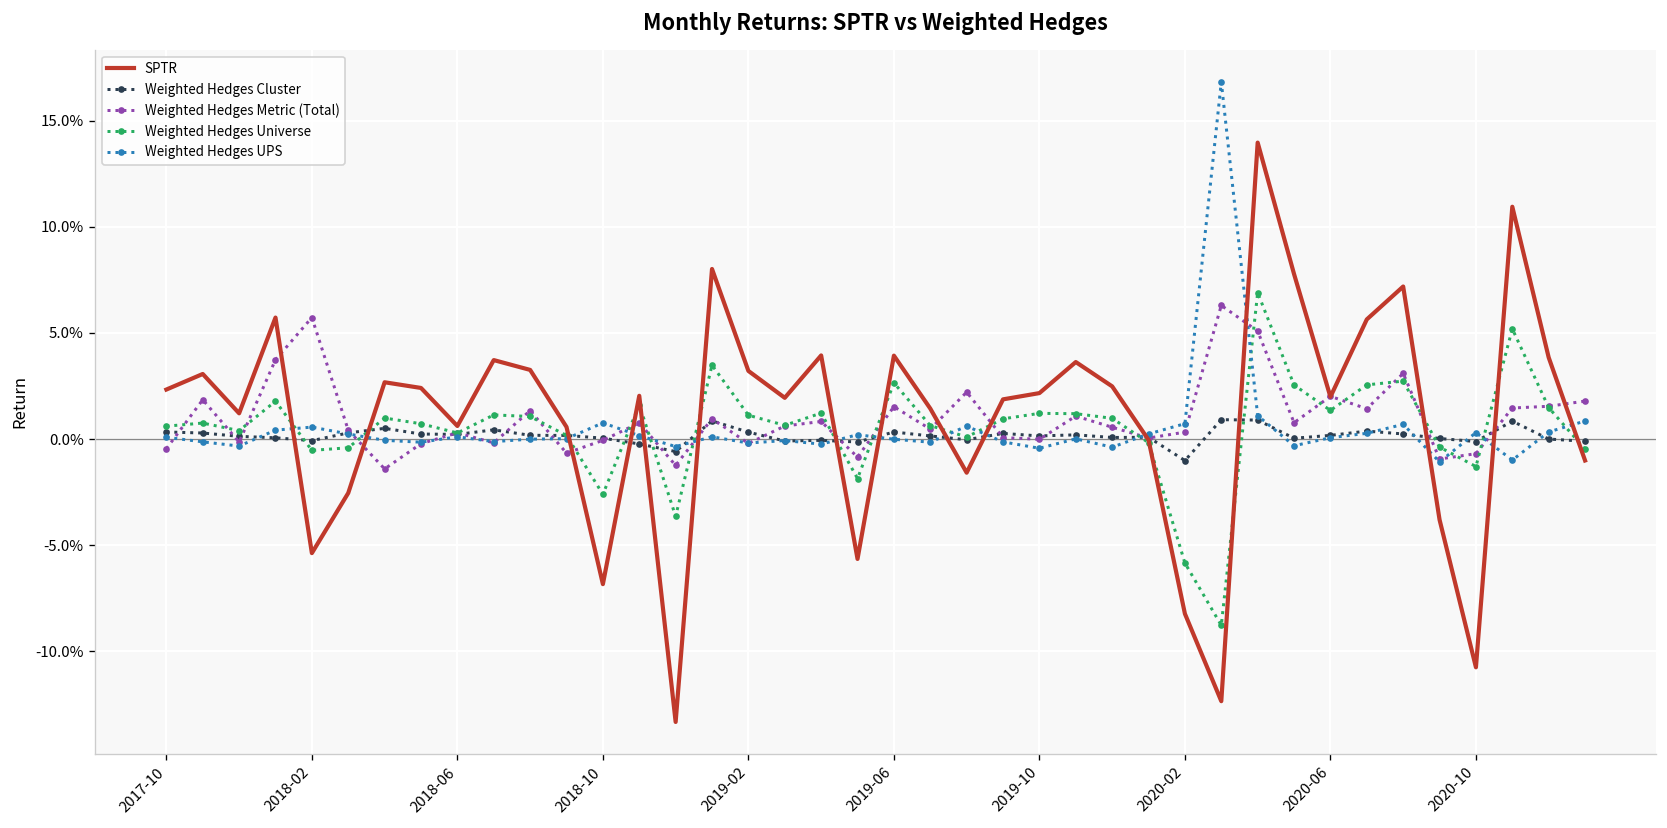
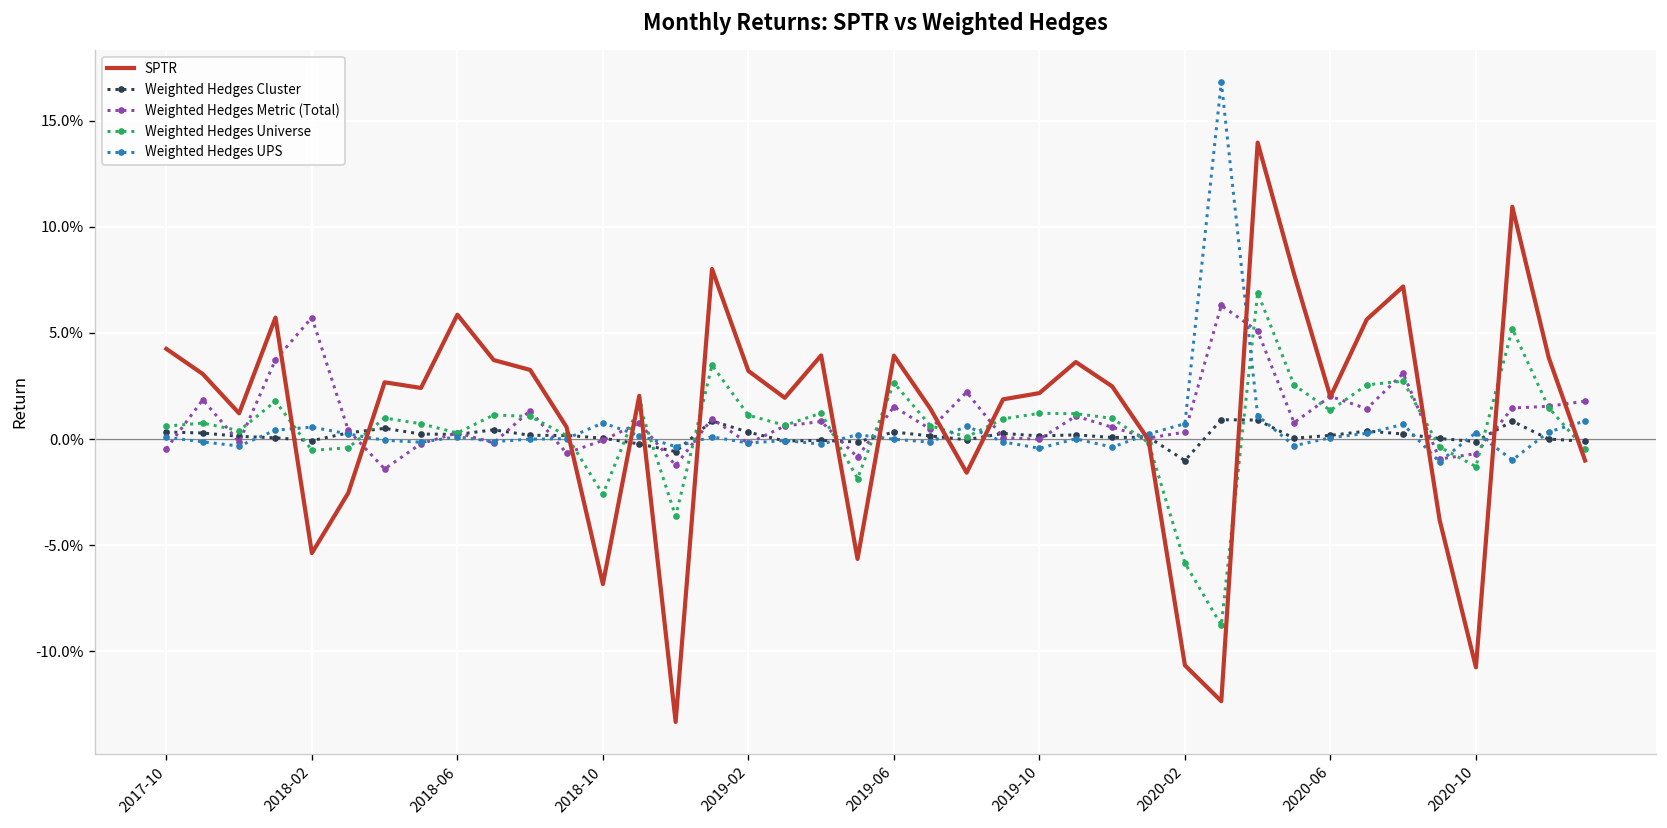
SPTR, 2017-10: 2.3% -> 4.3%
SPTR, 2018-06: 0.6% -> 5.9%
SPTR, 2020-02: -8.2% -> -10.7%
